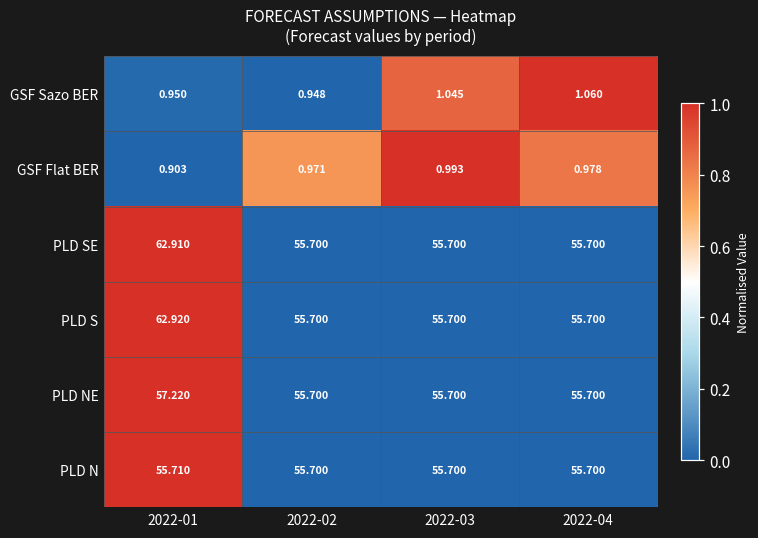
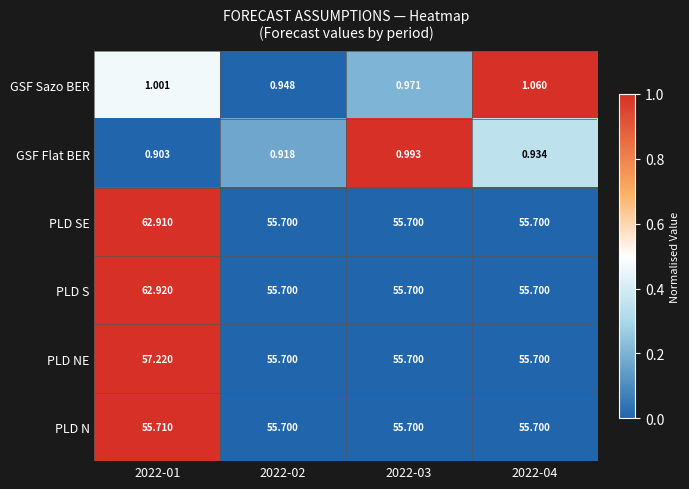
GSF Sazo BER, 2022-01: 0.950 -> 1.001
GSF Sazo BER, 2022-03: 1.045 -> 0.971
GSF Flat BER, 2022-02: 0.971 -> 0.918
GSF Flat BER, 2022-04: 0.978 -> 0.934
